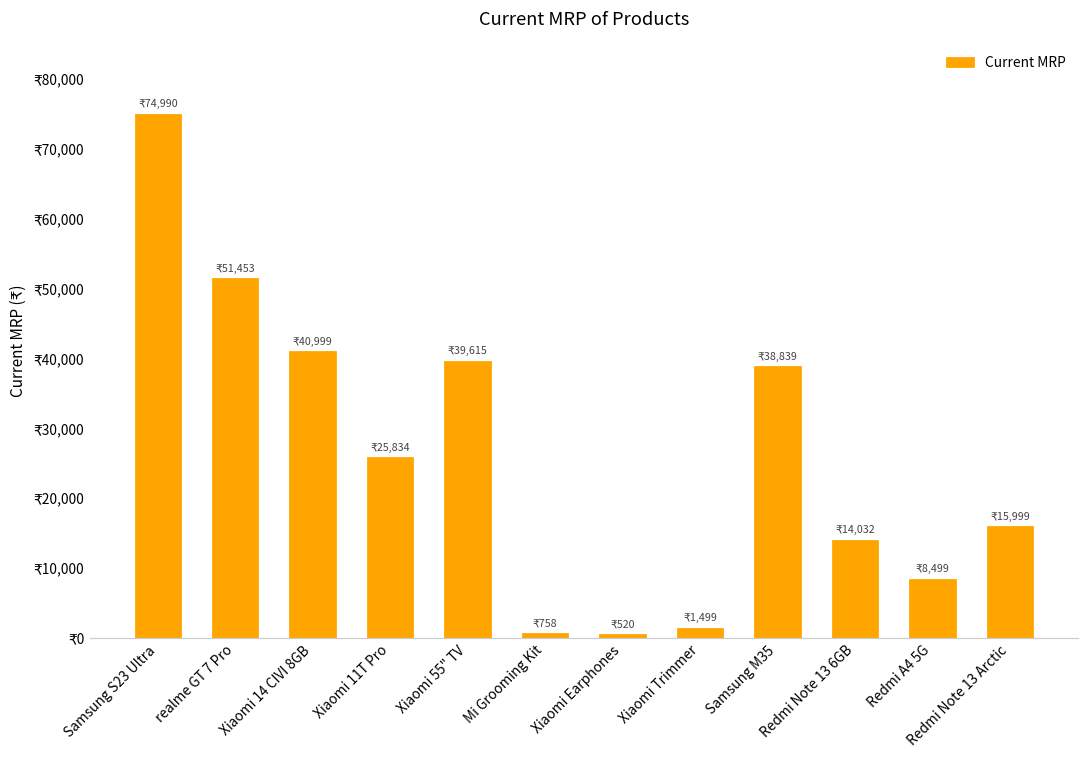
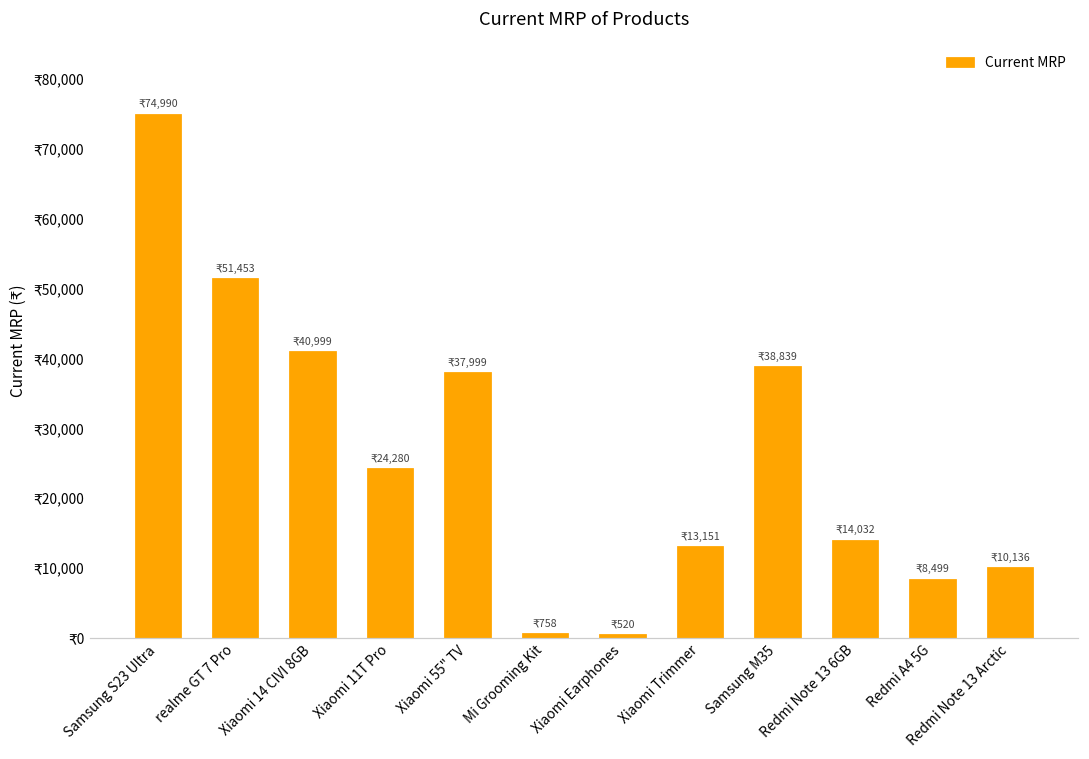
Xiaomi 11T Pro: 25,834 -> 24,280
Xiaomi 55" TV: 39,615 -> 37,999
Xiaomi Trimmer: 1,499 -> 13,151
Redmi Note 13 Arctic: 15,999 -> 10,136
